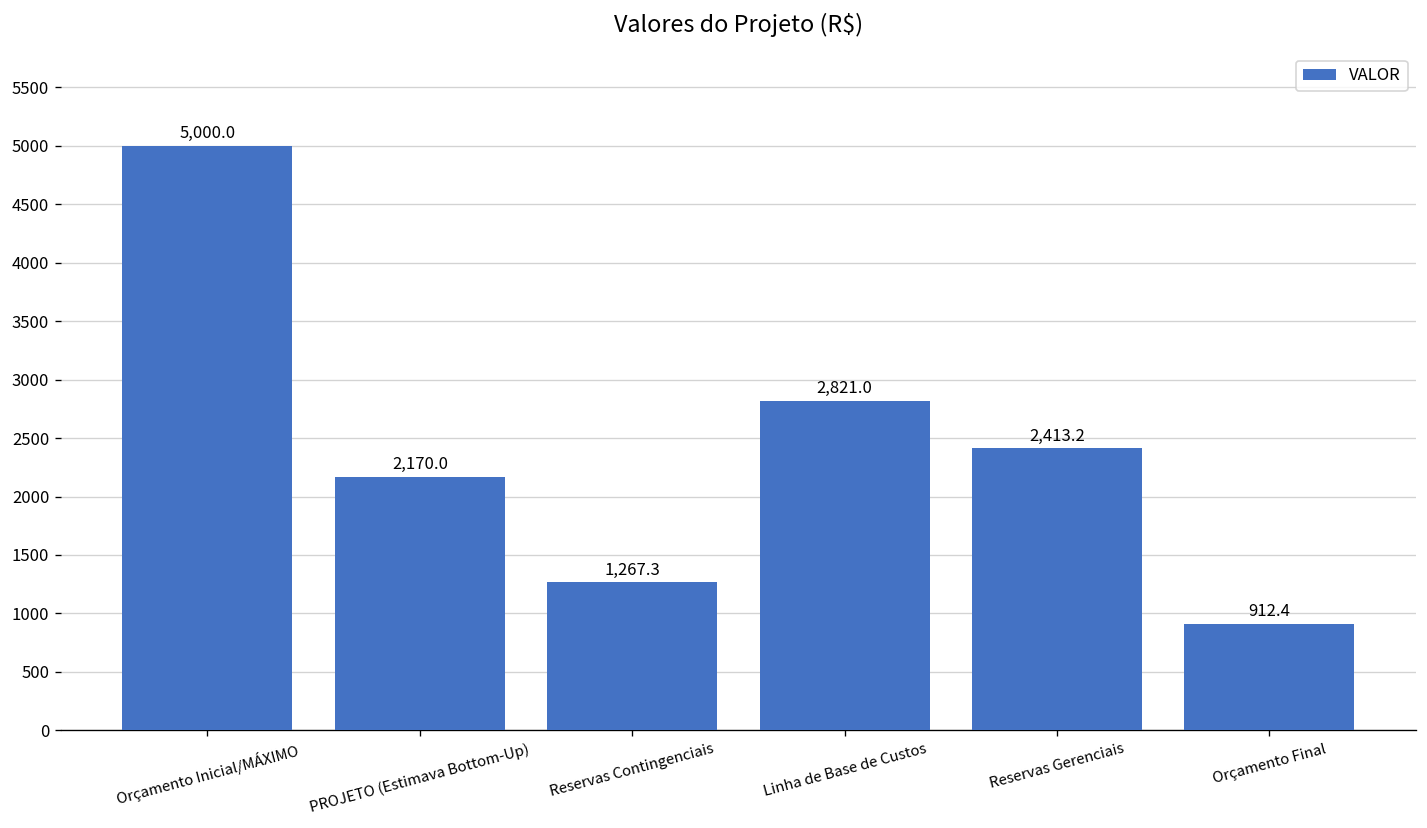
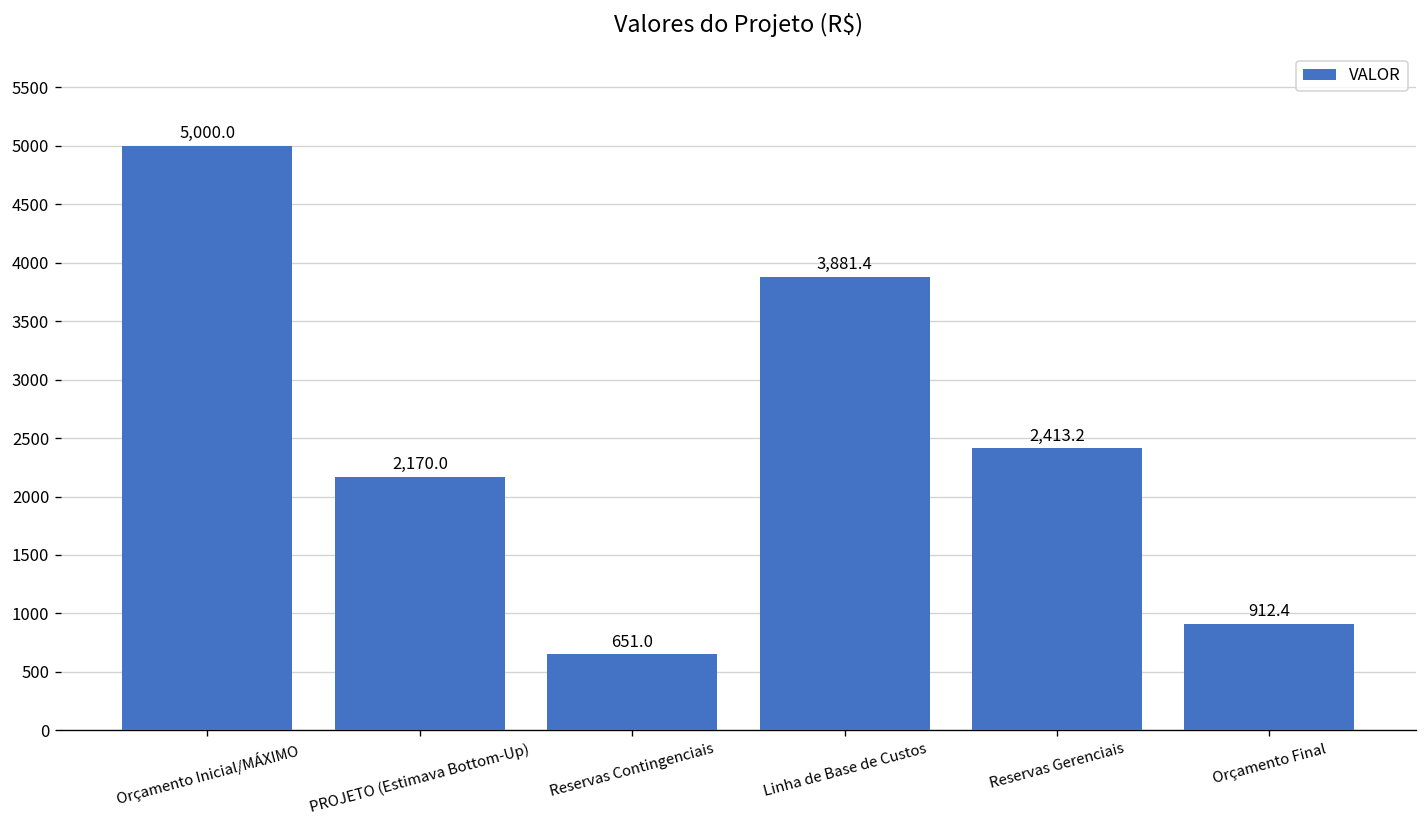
Reservas Contingenciais: 1,267.3 -> 651.0
Linha de Base de Custos: 2,821.0 -> 3,881.4
